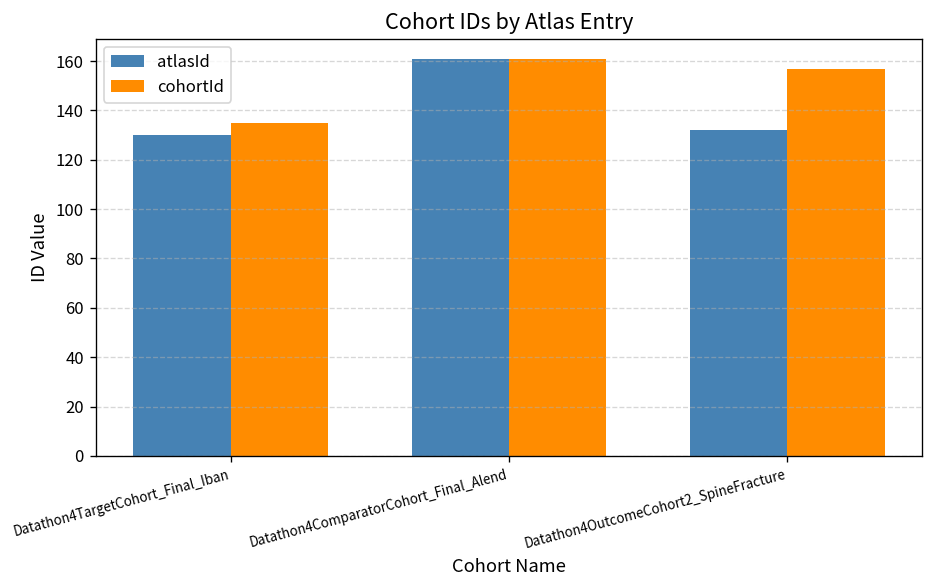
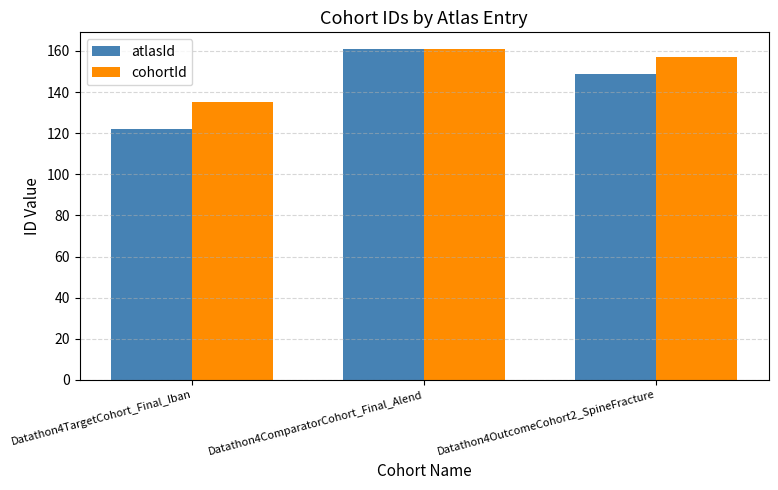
atlasId, Datathon4TargetCohort_Final_Iban: 130 -> 122
atlasId, Datathon4OutcomeCohort2_SpineFracture: 132 -> 149
